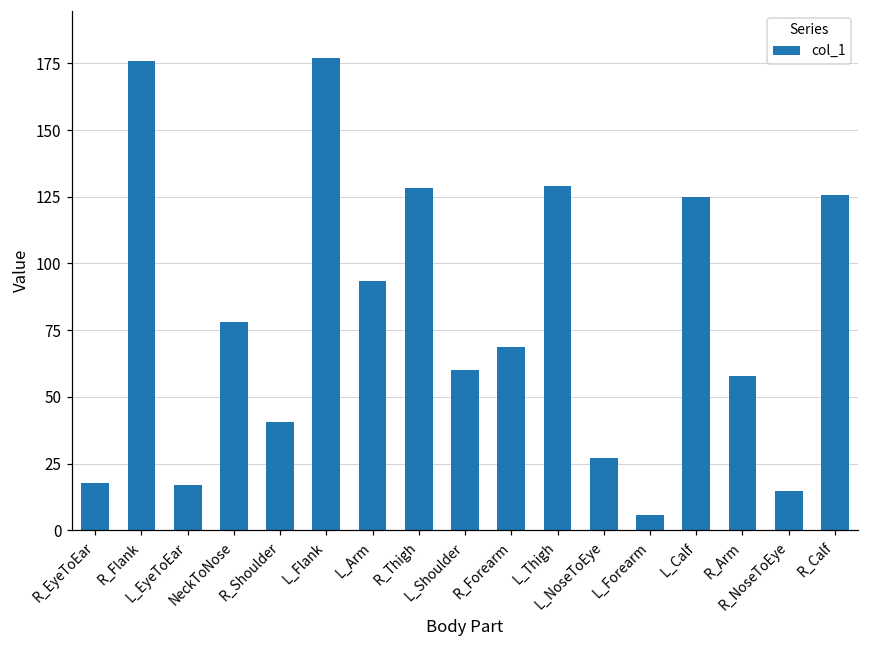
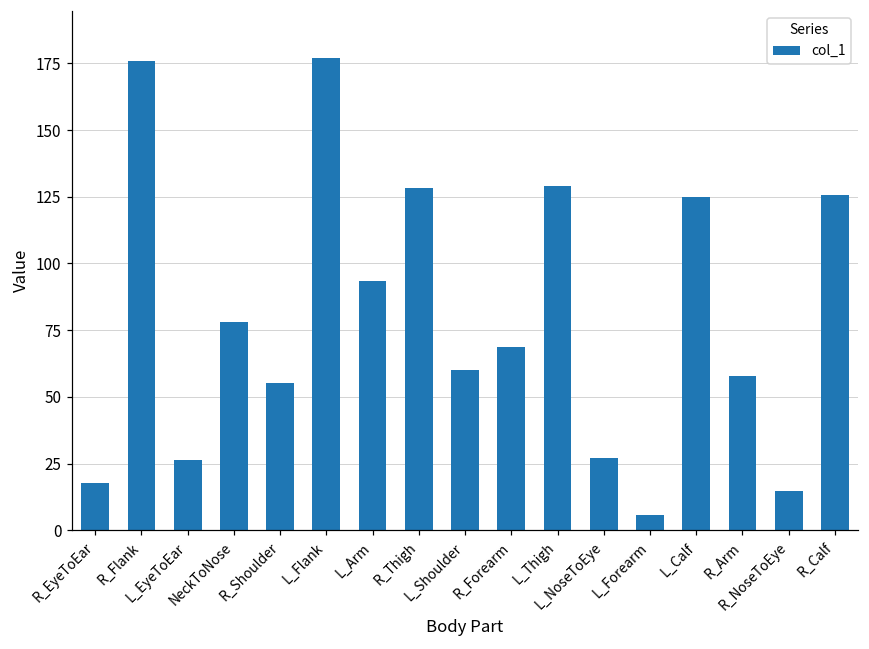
L_EyeToEar: 17 -> 26
R_Shoulder: 41 -> 55
